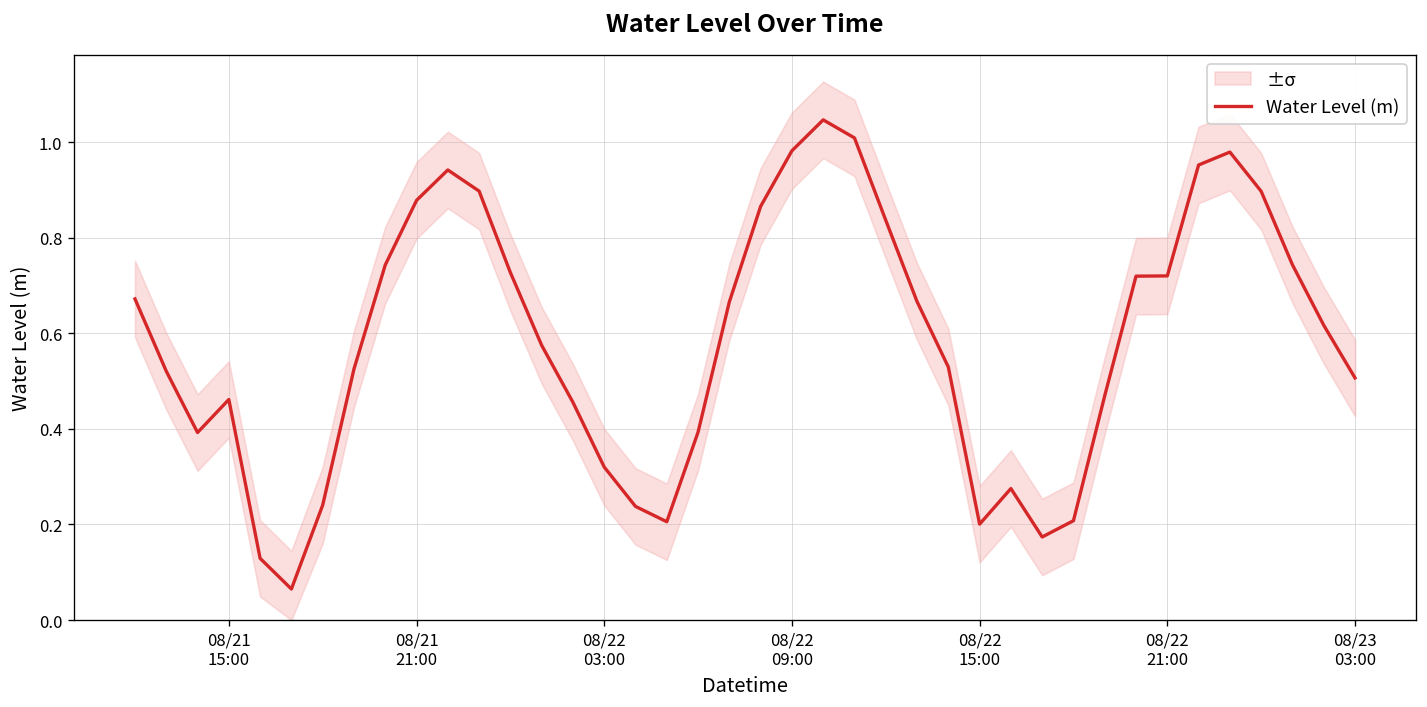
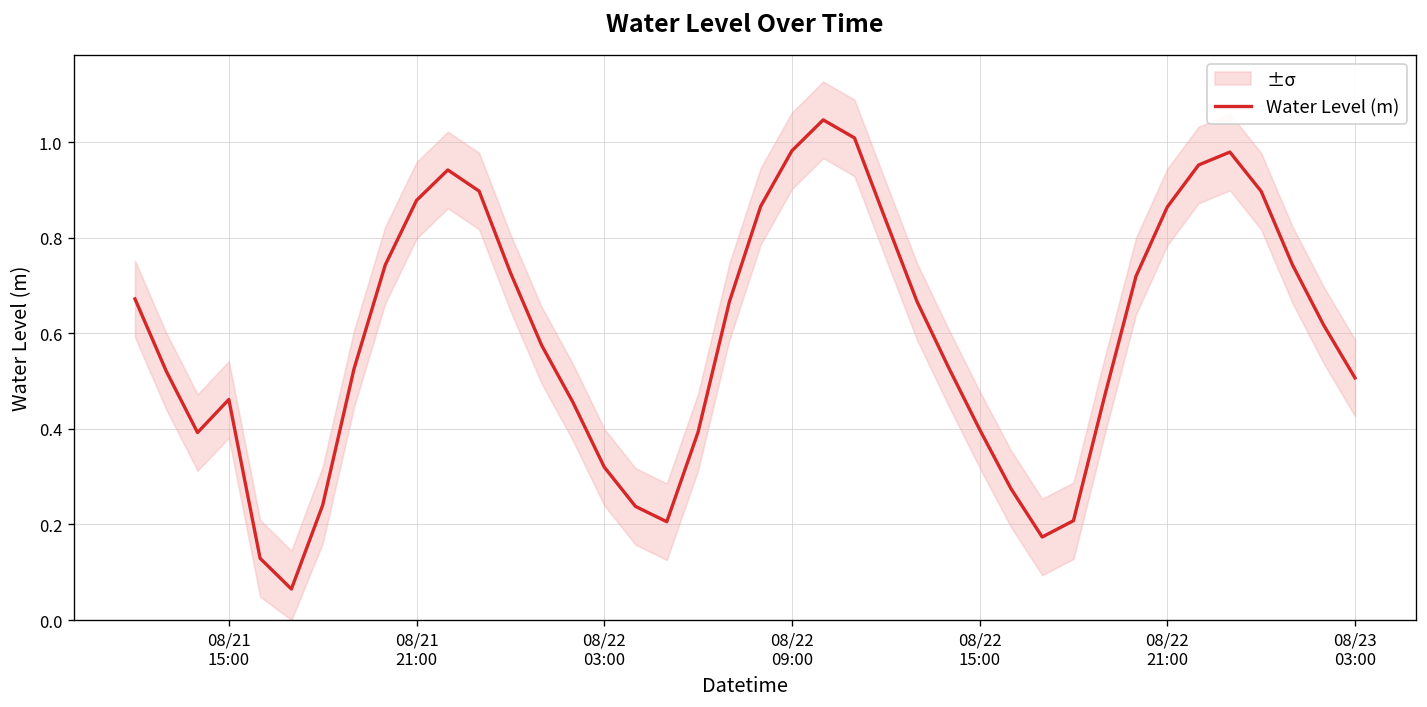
Water Level (m), 08/22 15:00: 0.20 -> 0.40
Water Level (m), 08/22 21:00: 0.72 -> 0.86
